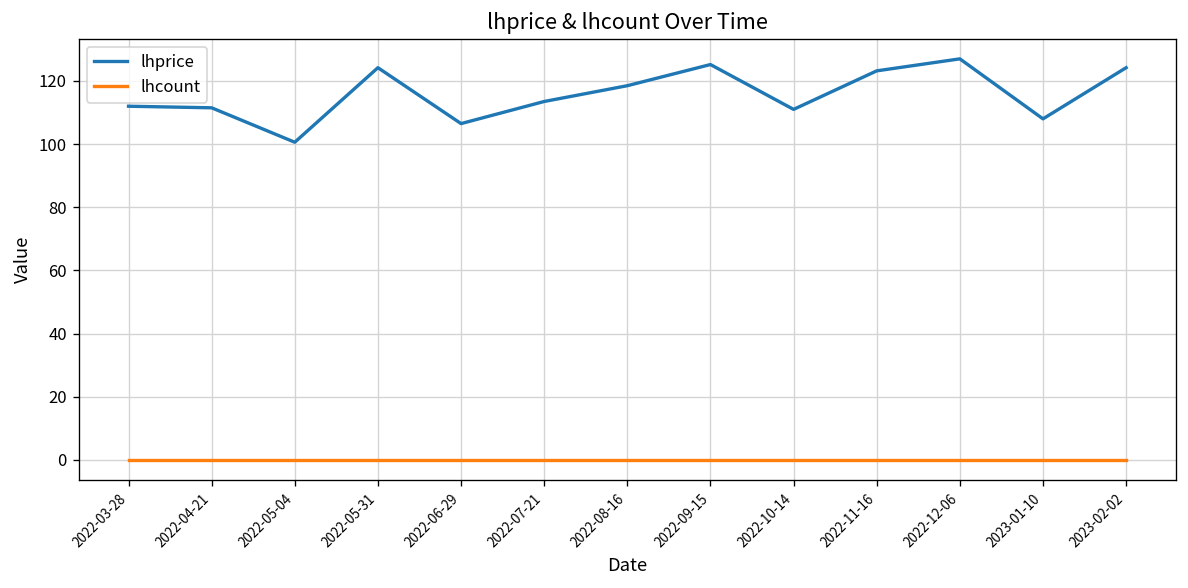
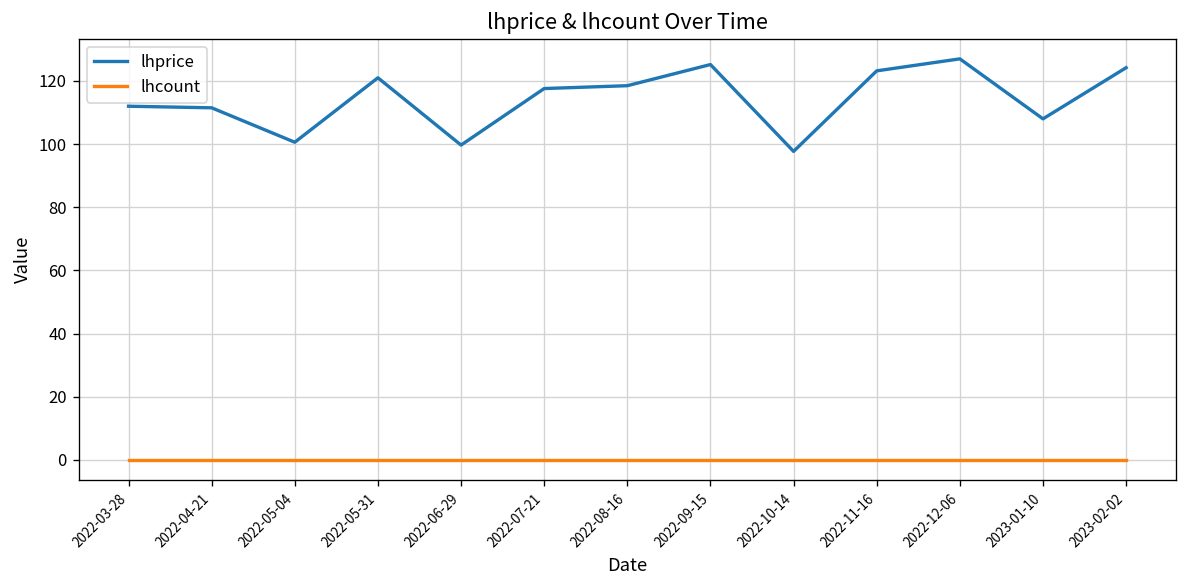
lhprice, 2022-05-31: 124 -> 121
lhprice, 2022-06-29: 107 -> 100
lhprice, 2022-07-21: 114 -> 118
lhprice, 2022-10-14: 111 -> 98
